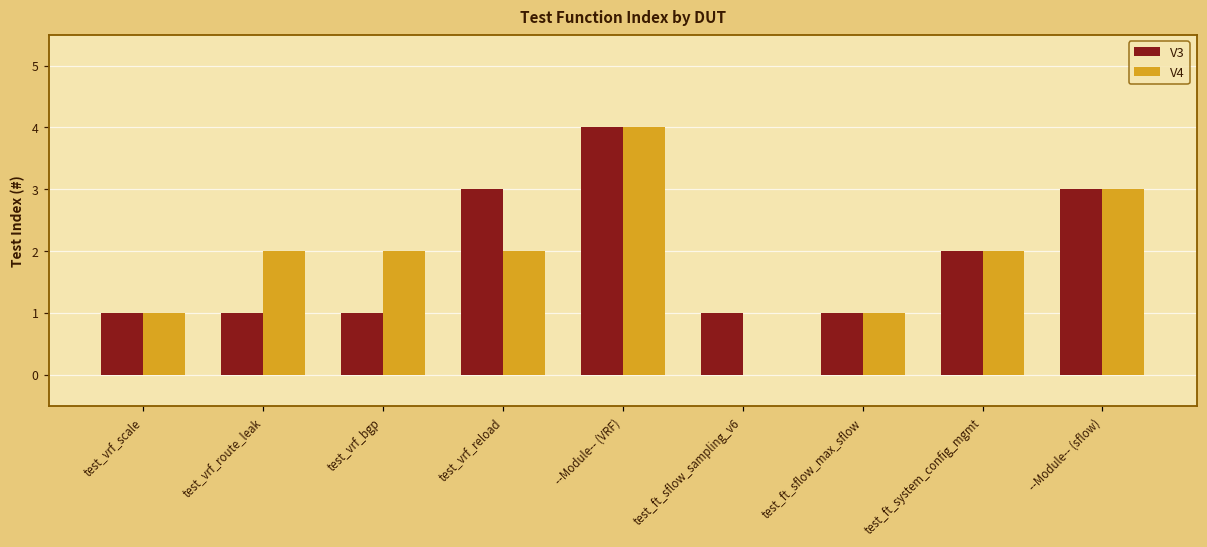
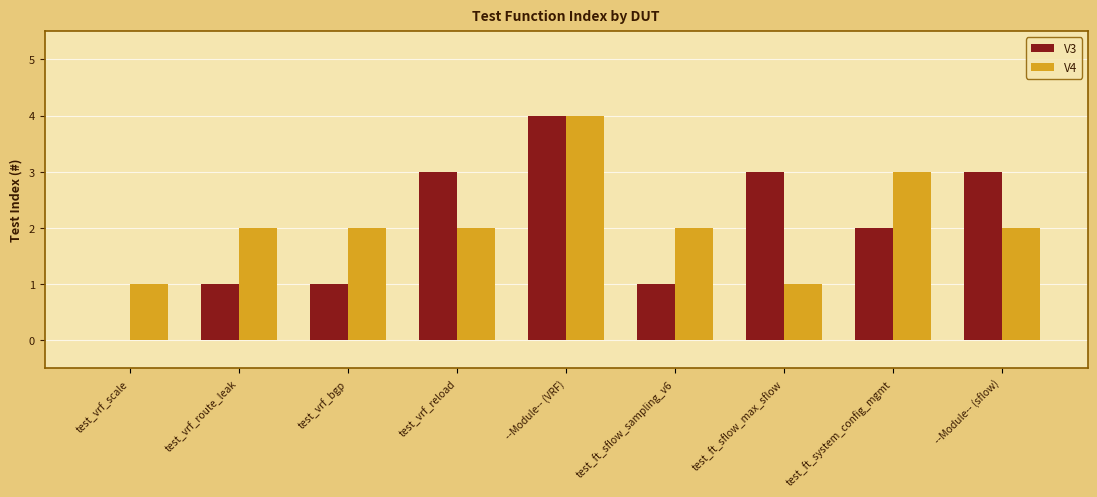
V3, test_vrf_scale: 1 -> 0
V4, test_ft_sflow_sampling_v6: 0 -> 2
V3, test_ft_sflow_max_sflow: 1 -> 3
V4, test_ft_system_config_mgmt: 2 -> 3
V4, --Module-- (sflow): 3 -> 2
